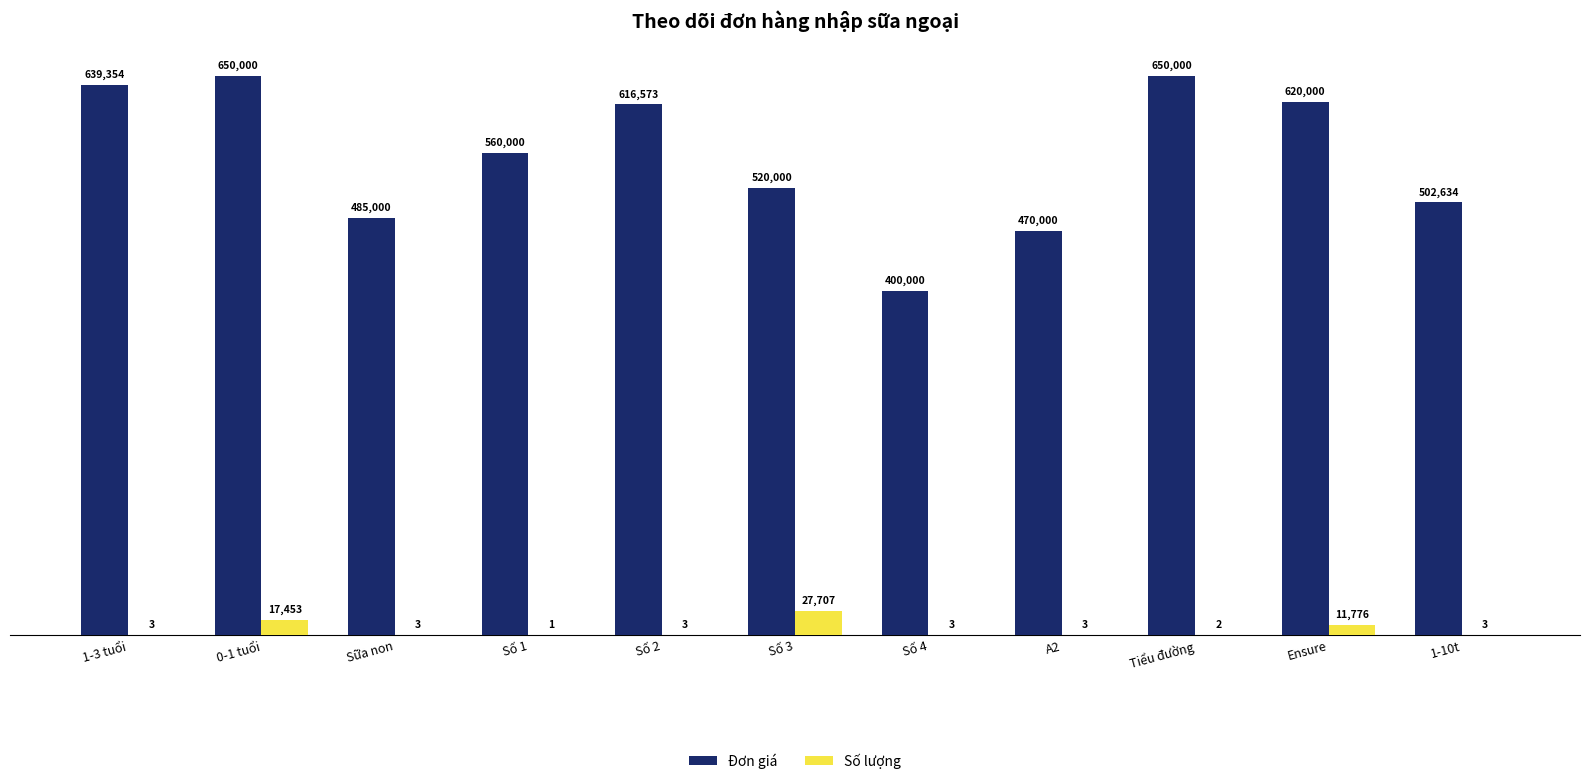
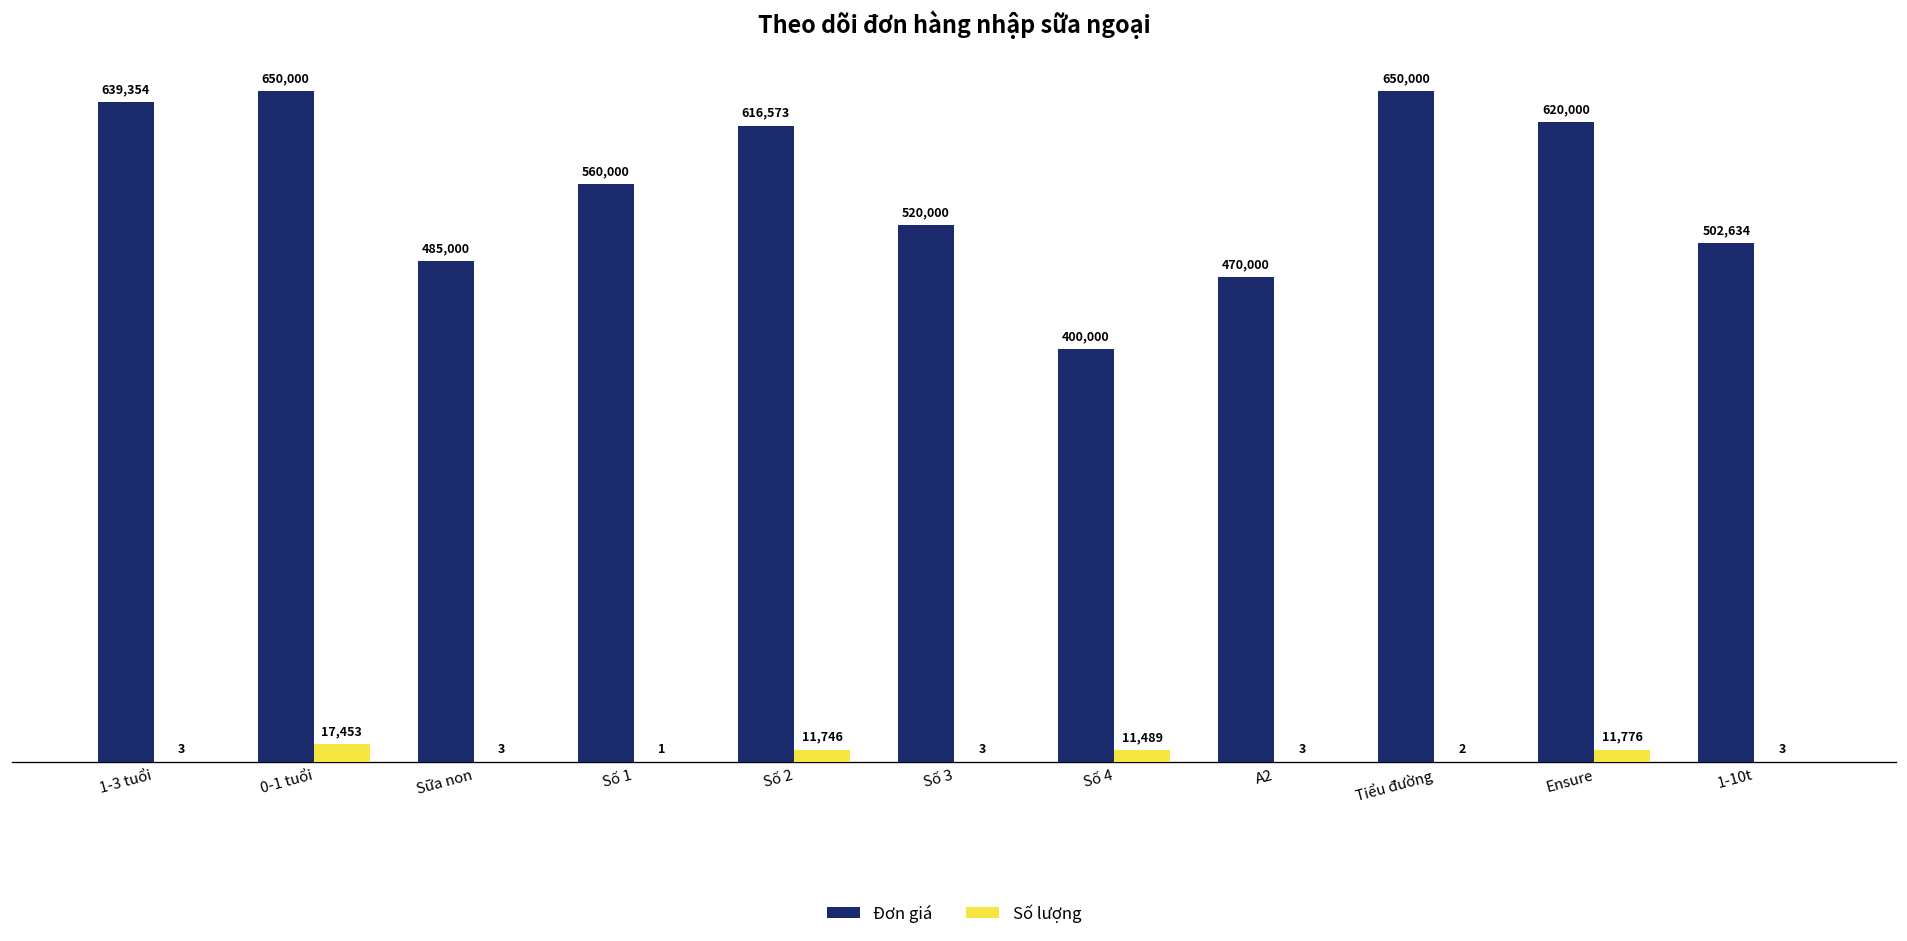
Số lượng, Số 2: 3 -> 11,746
Số lượng, Số 3: 27,707 -> 3
Số lượng, Số 4: 3 -> 11,489
